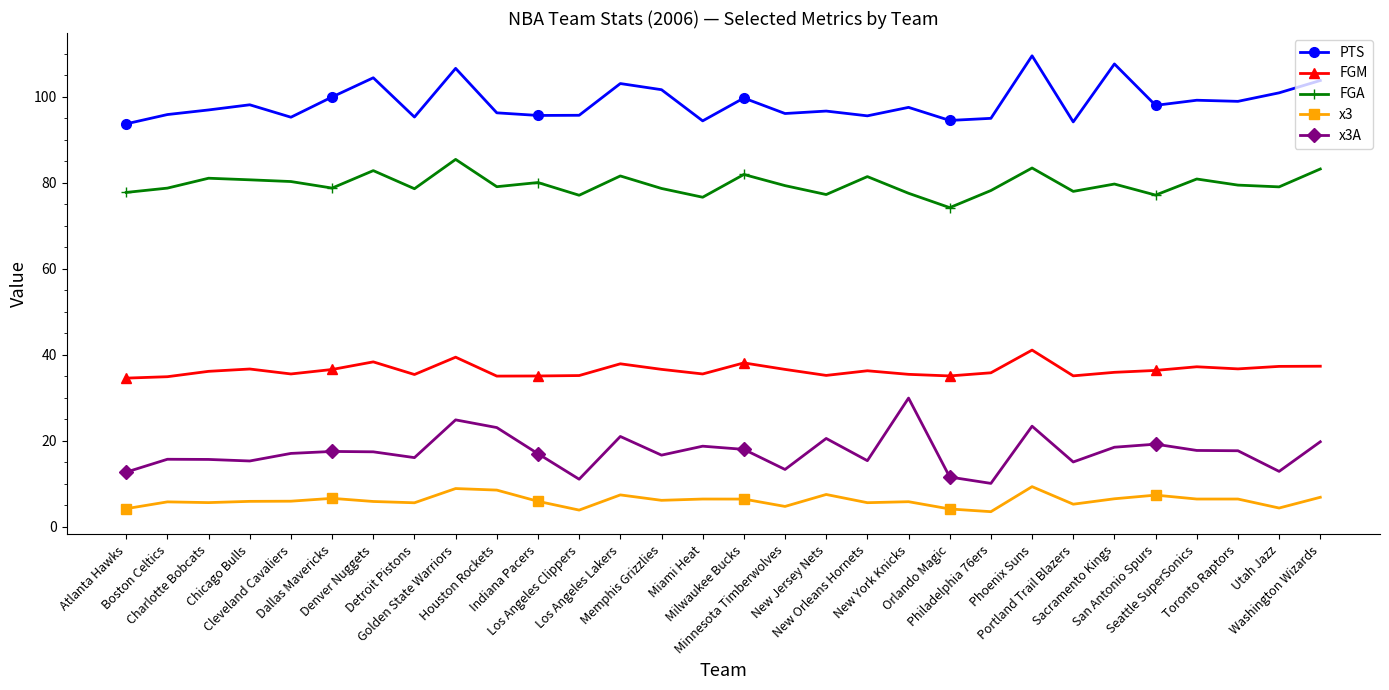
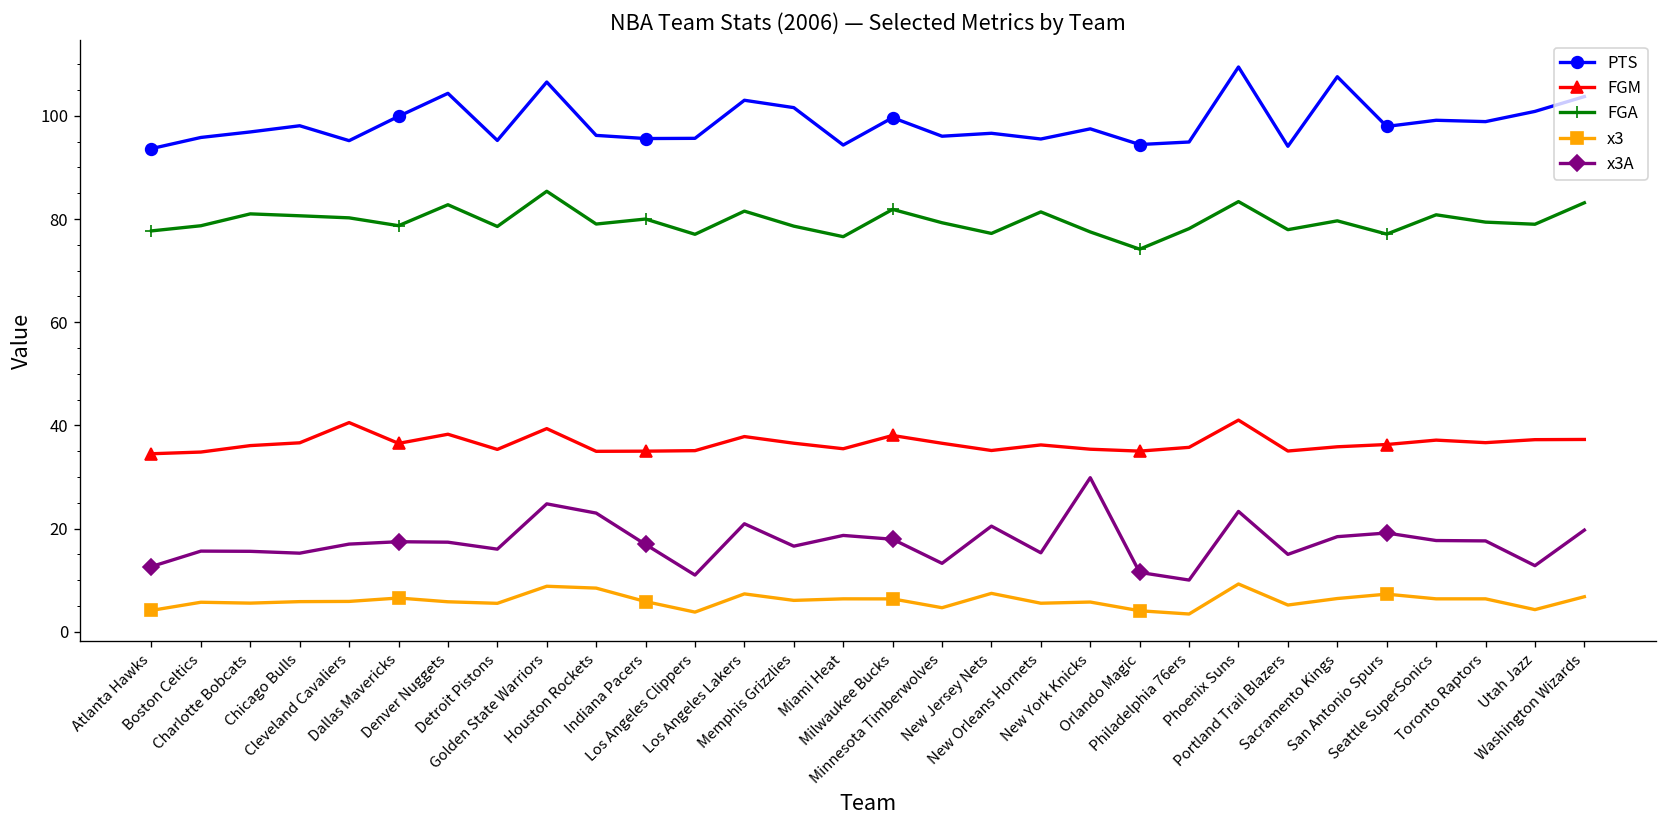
FGM, Cleveland Cavaliers: 35 -> 41
